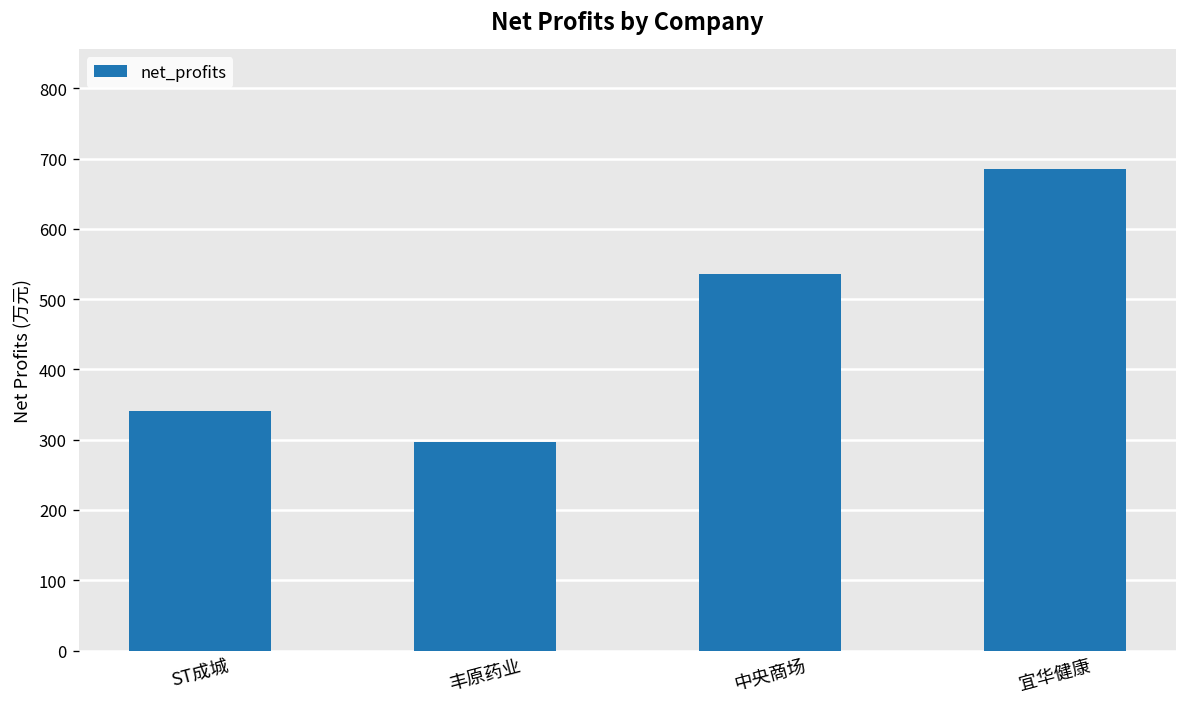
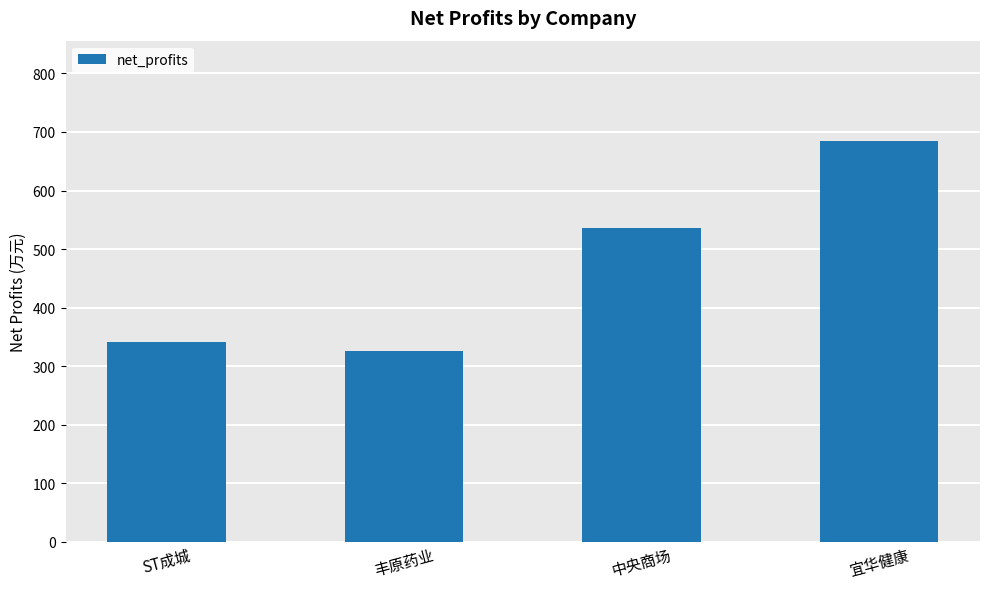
丰原药业: 300 -> 330
